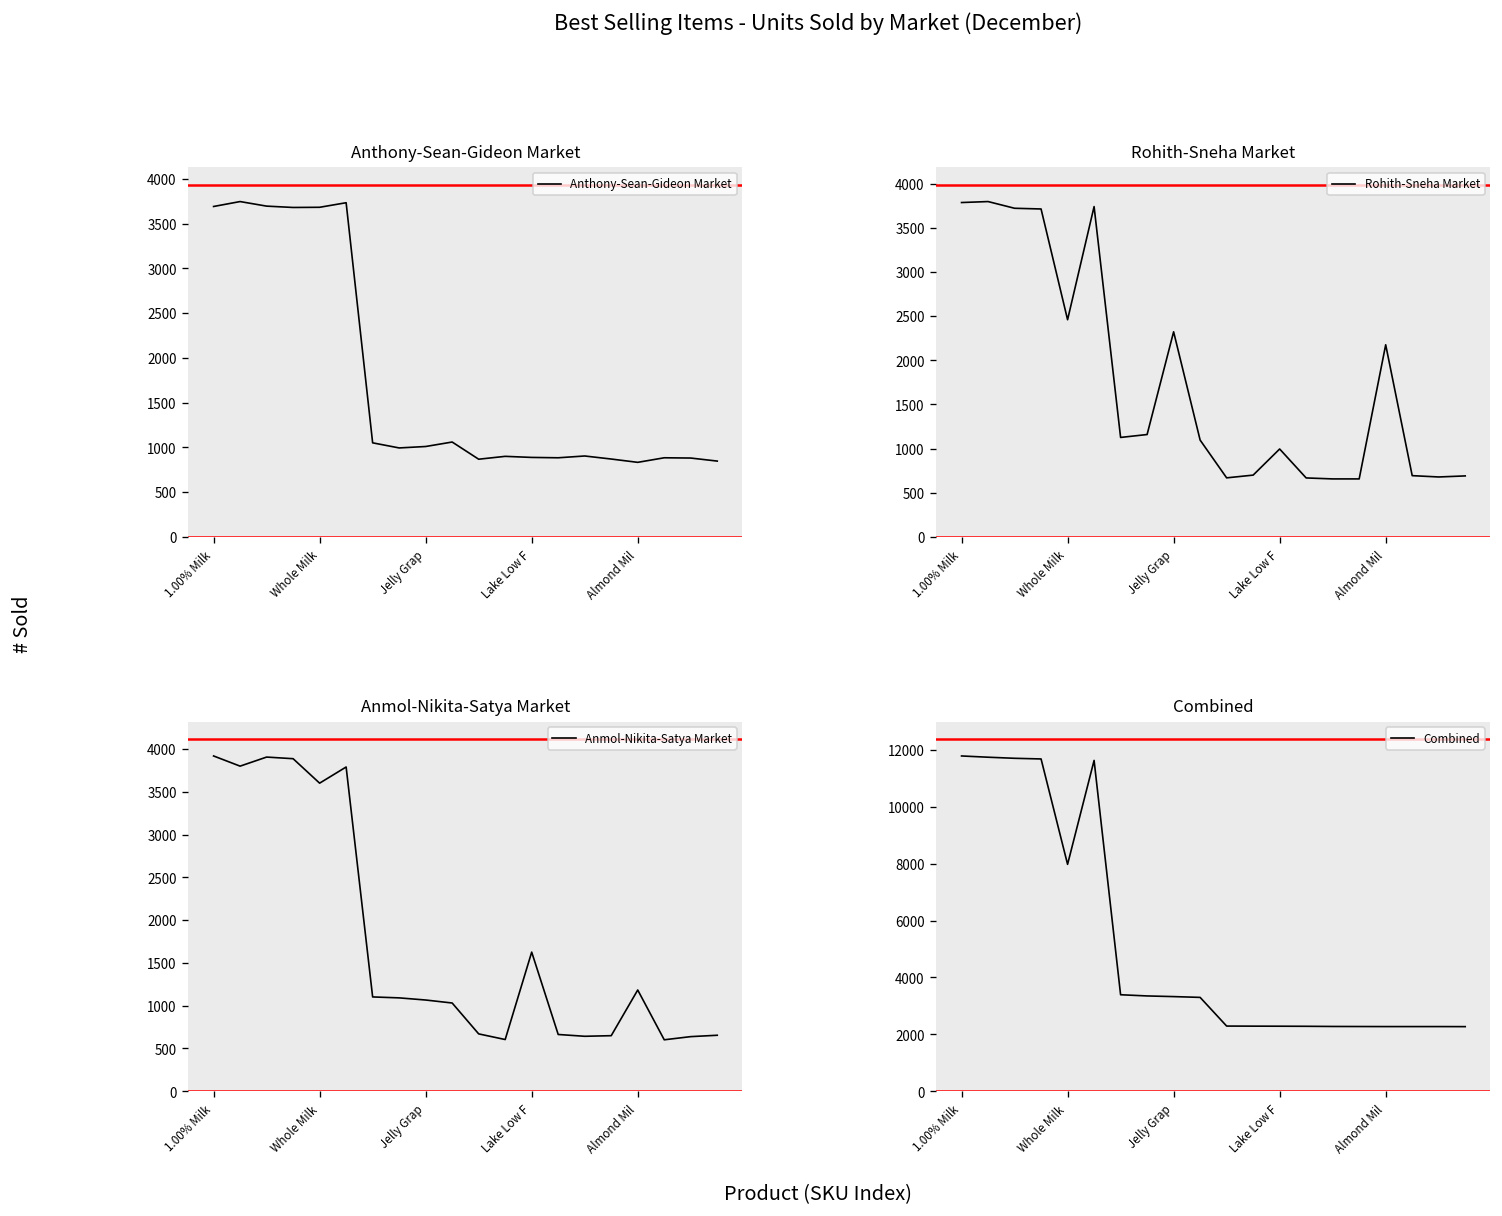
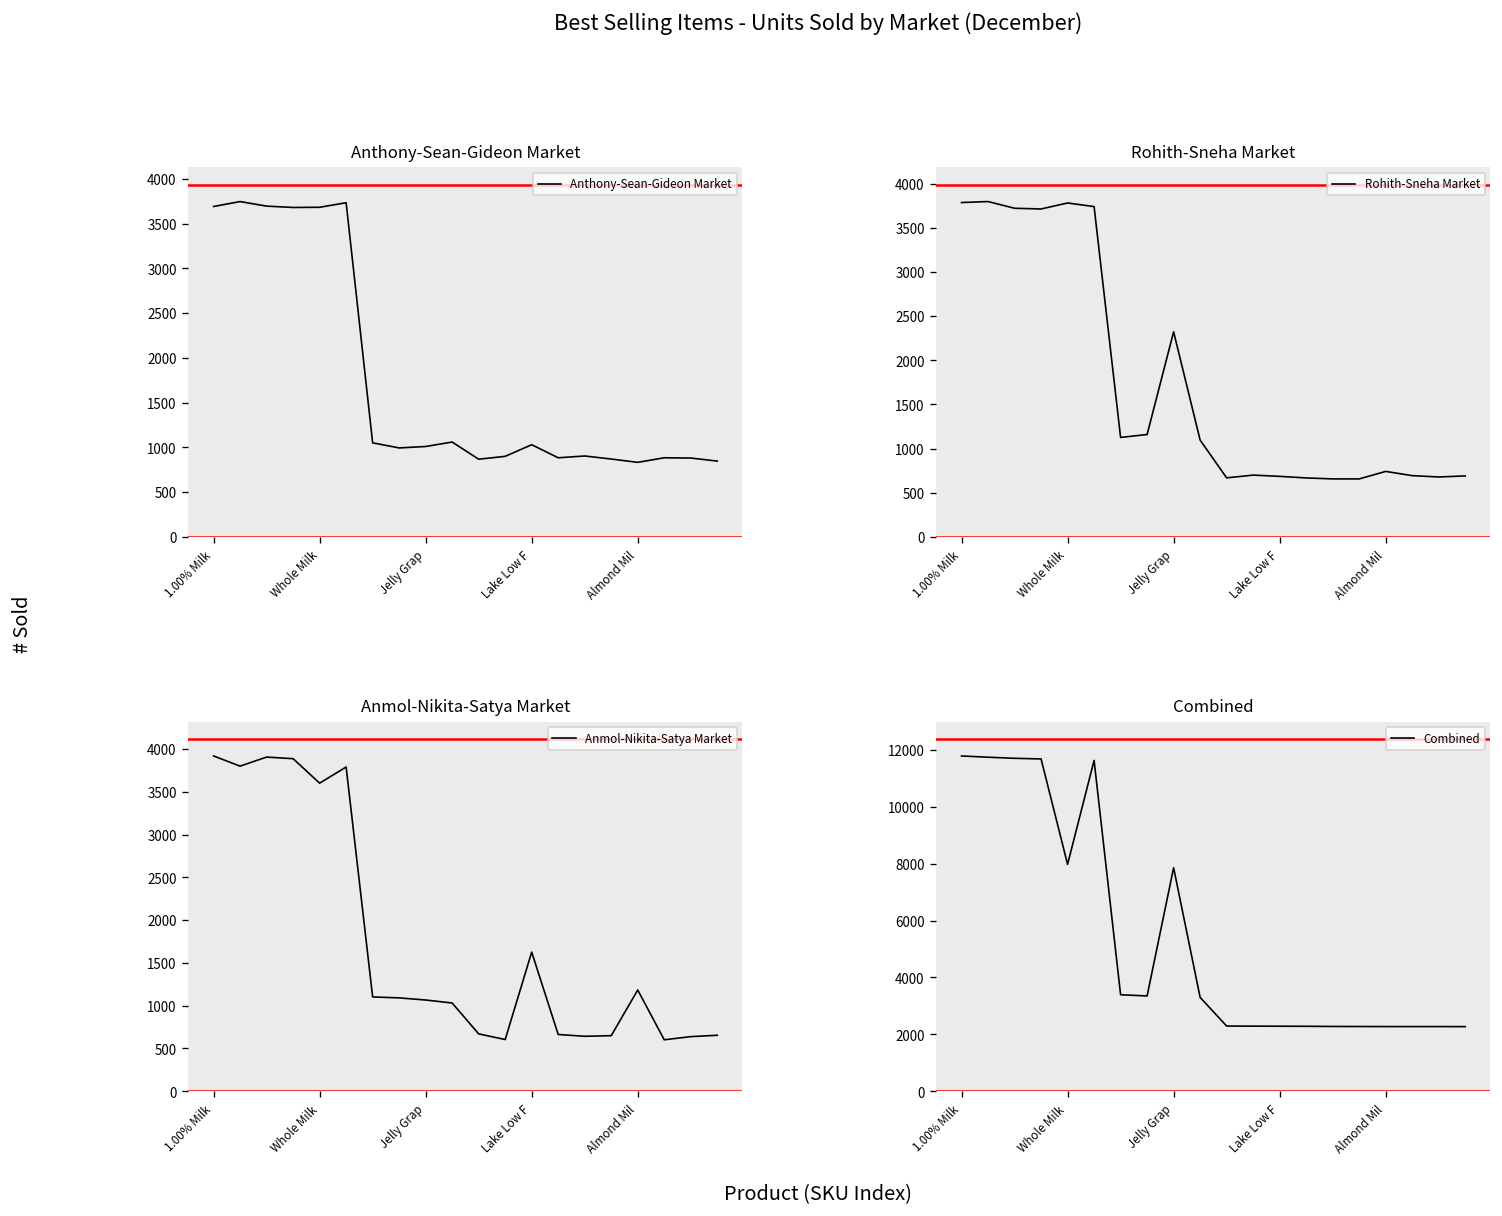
Anthony-Sean-Gideon Market, Lake Low F: 900 -> 1000
Rohith-Sneha Market, Whole Milk: 2500 -> 3800
Rohith-Sneha Market, Lake Low F: 1000 -> 700
Rohith-Sneha Market, Almond Mil: 2200 -> 700
Combined, Jelly Grap: 3300 -> 7900
